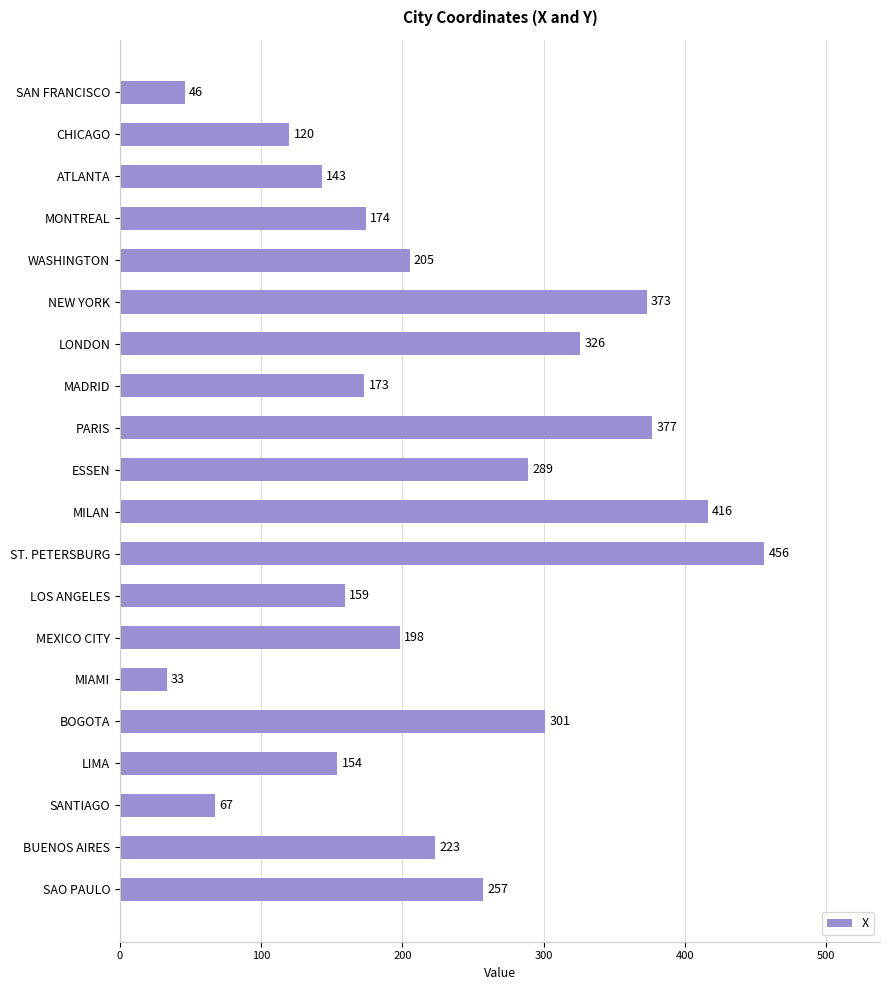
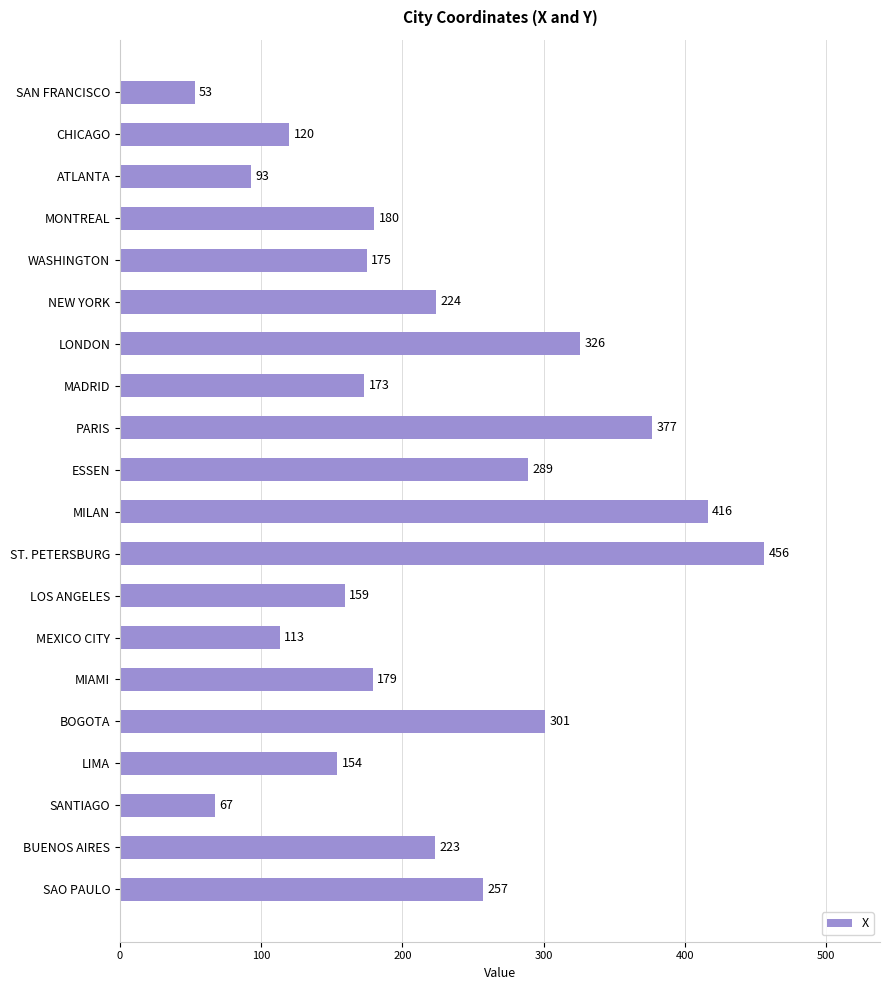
SAN FRANCISCO: 46 -> 53
ATLANTA: 143 -> 93
MONTREAL: 174 -> 180
WASHINGTON: 205 -> 175
NEW YORK: 373 -> 224
MEXICO CITY: 198 -> 113
MIAMI: 33 -> 179
